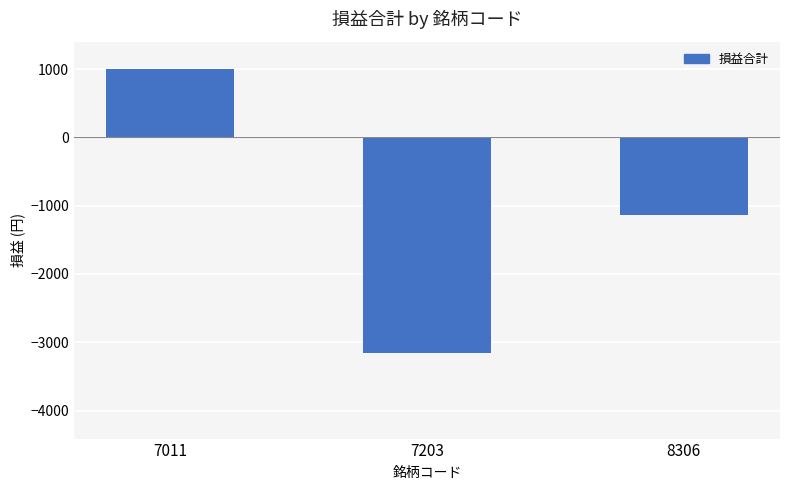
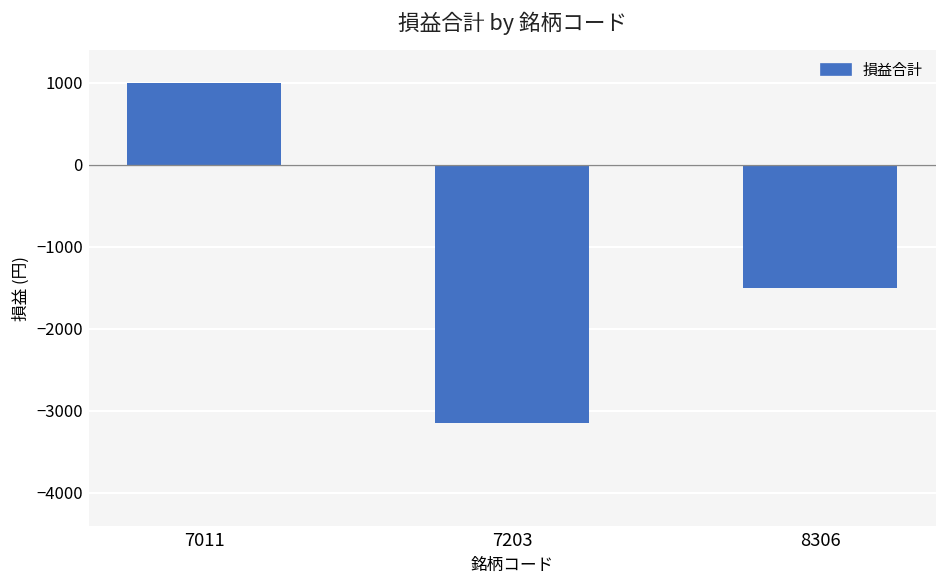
8306: -1100 -> -1500
